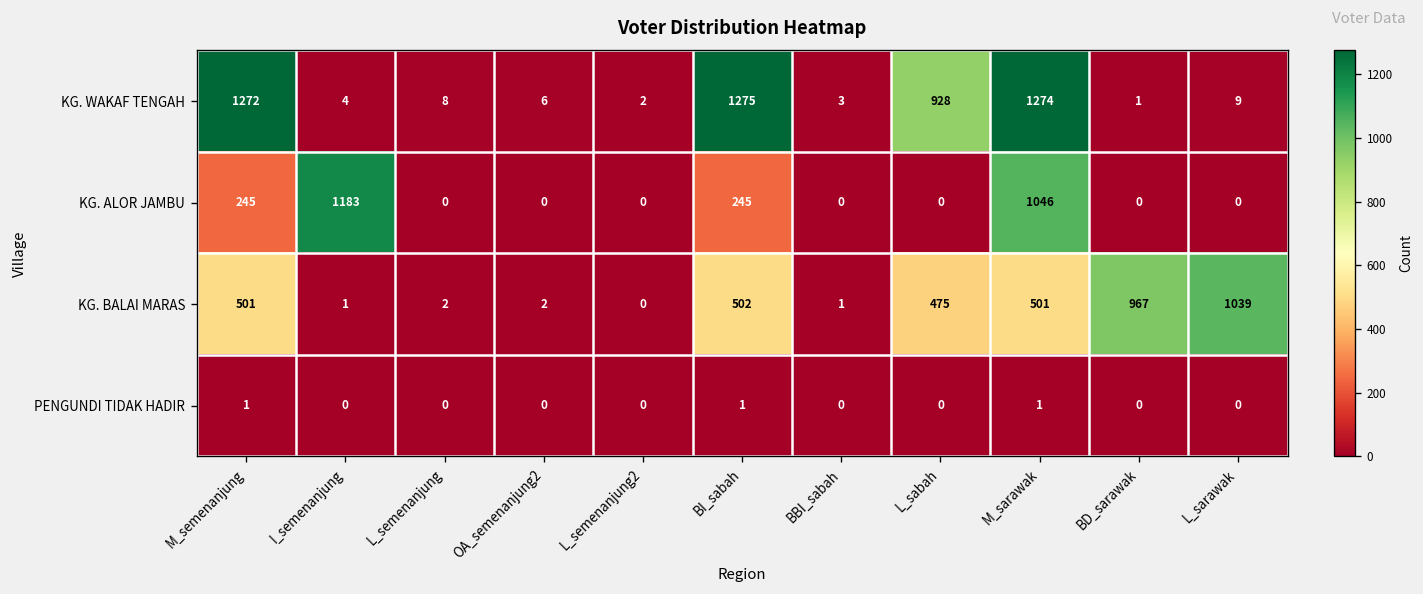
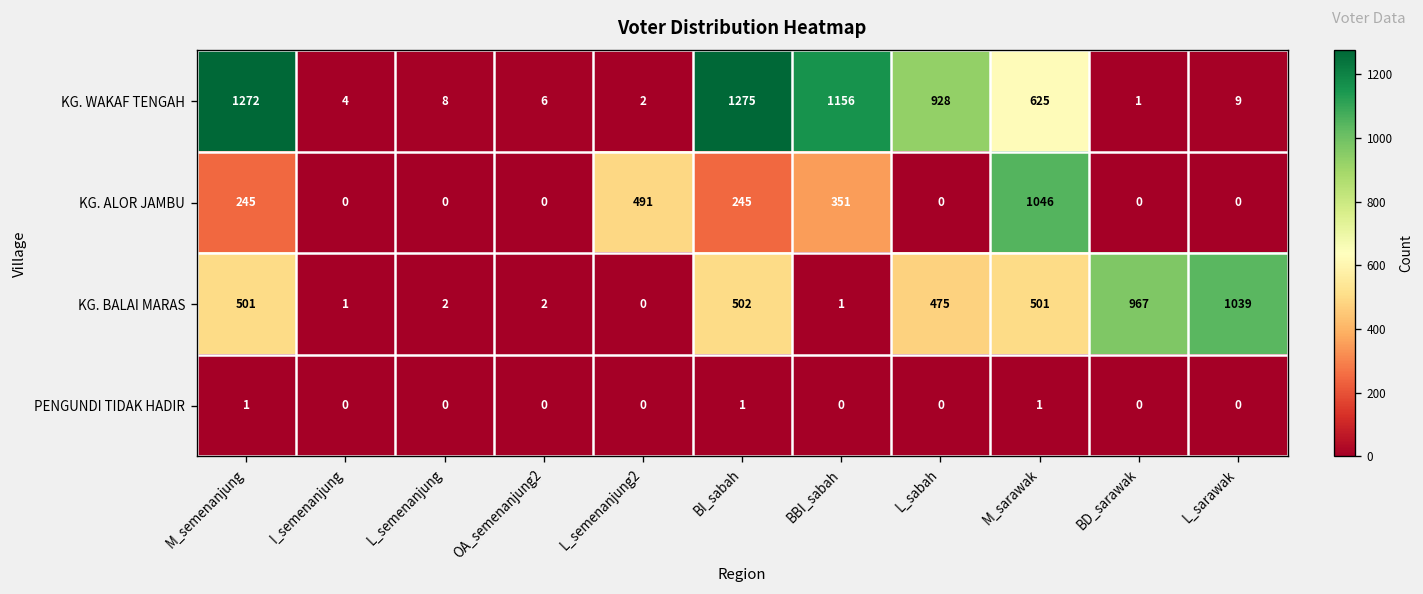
KG. WAKAF TENGAH, BBI_sabah: 3 -> 1156
KG. WAKAF TENGAH, M_sarawak: 1274 -> 625
KG. ALOR JAMBU, I_semenanjung: 1183 -> 0
KG. ALOR JAMBU, L_semenanjung2: 0 -> 491
KG. ALOR JAMBU, BBI_sabah: 0 -> 351
